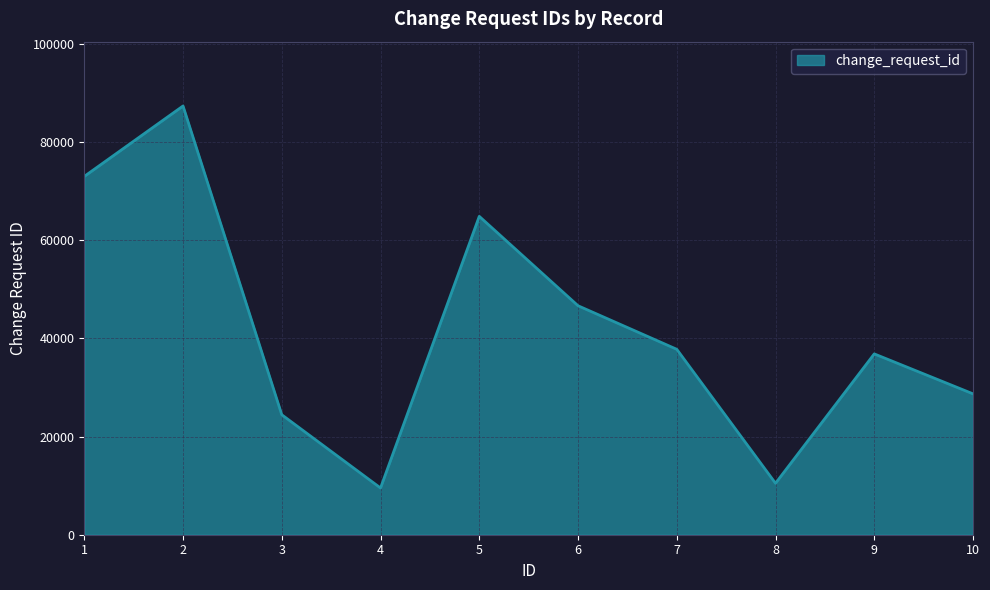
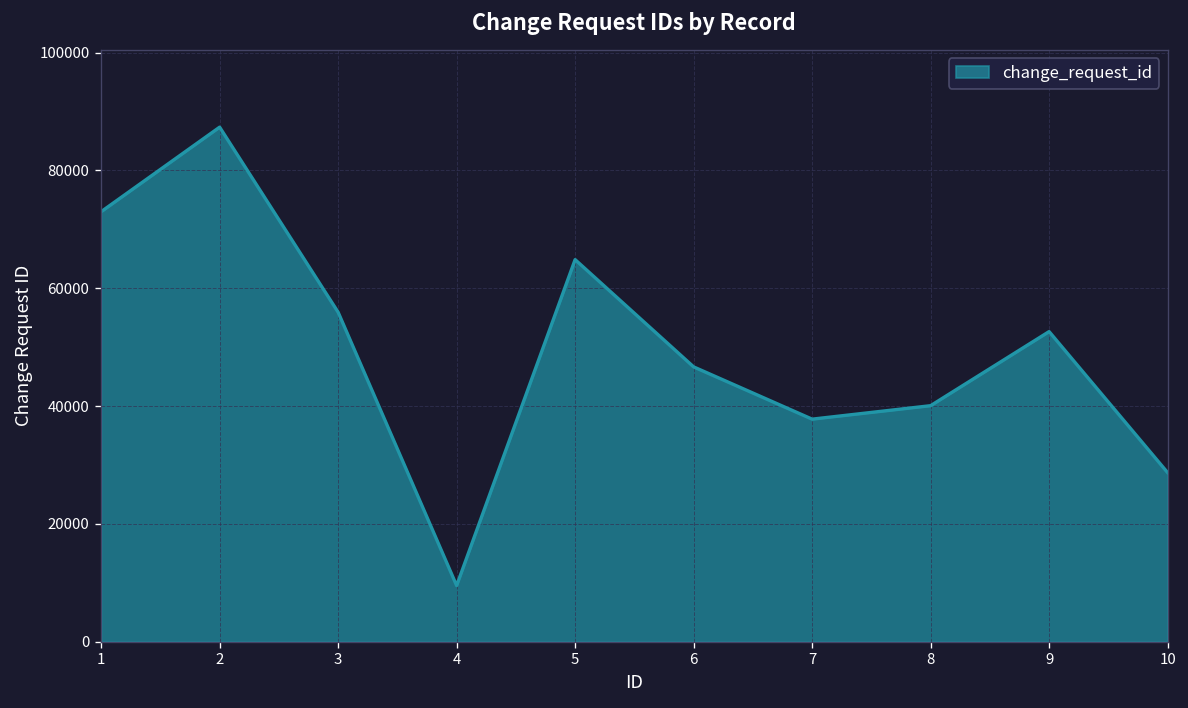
3: 24000 -> 56000
8: 10000 -> 40000
9: 37000 -> 53000
